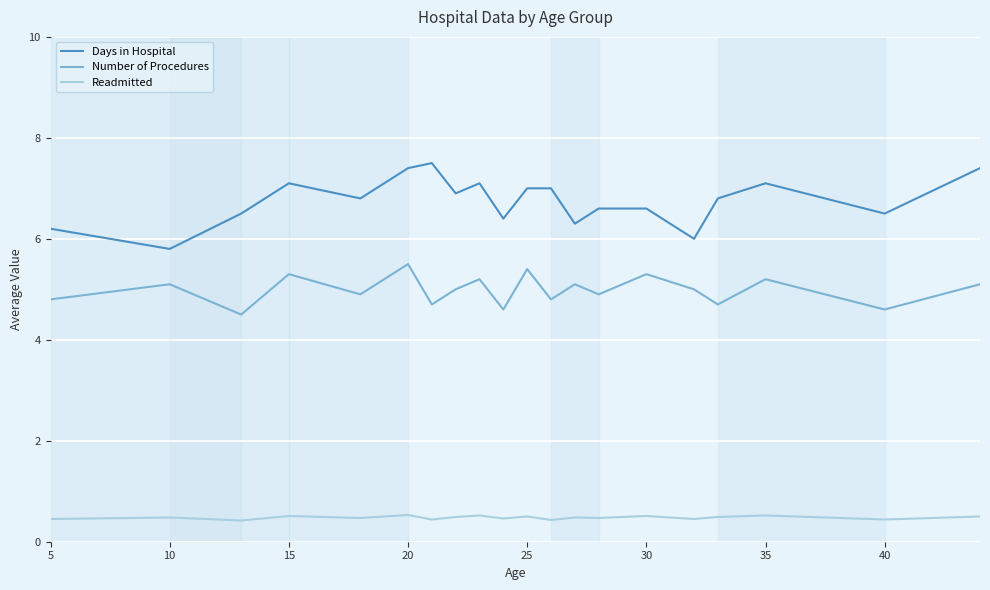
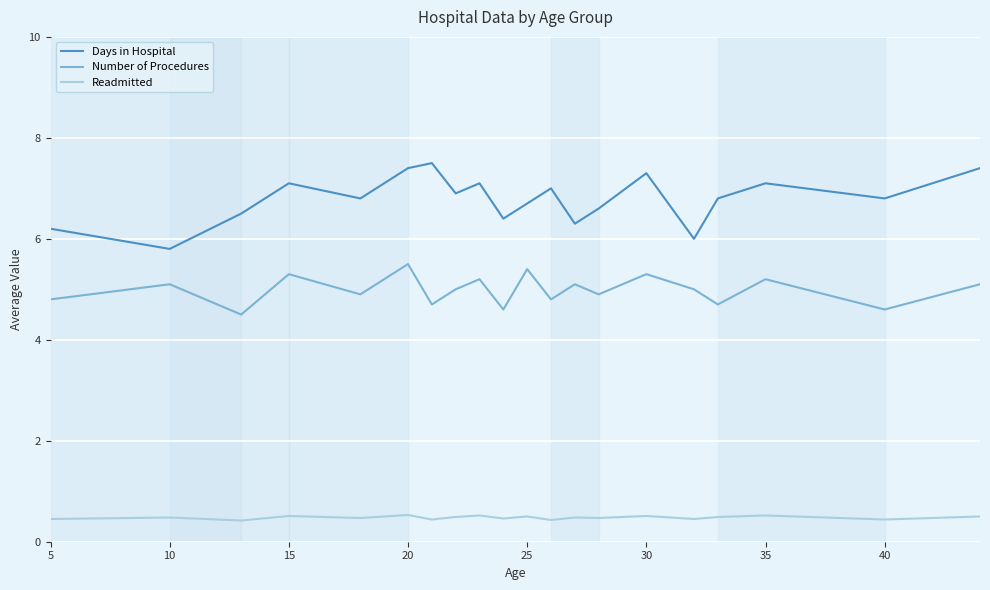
Days in Hospital, 25: 7.0 -> 6.7
Days in Hospital, 30: 6.6 -> 7.3
Days in Hospital, 40: 6.5 -> 6.8
